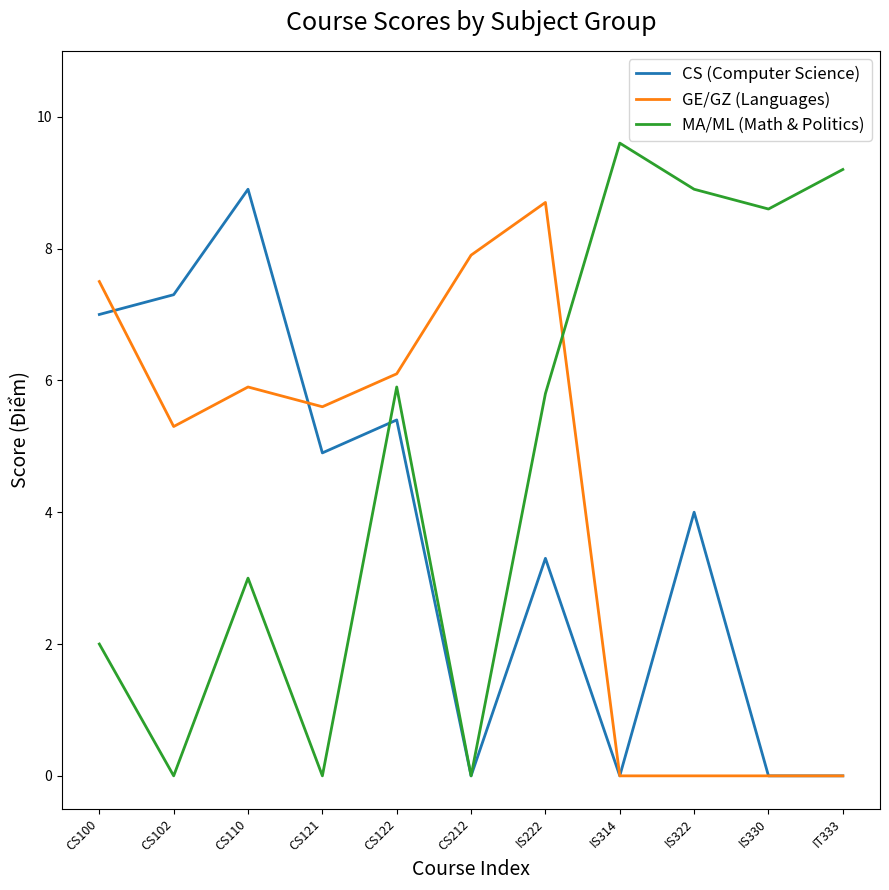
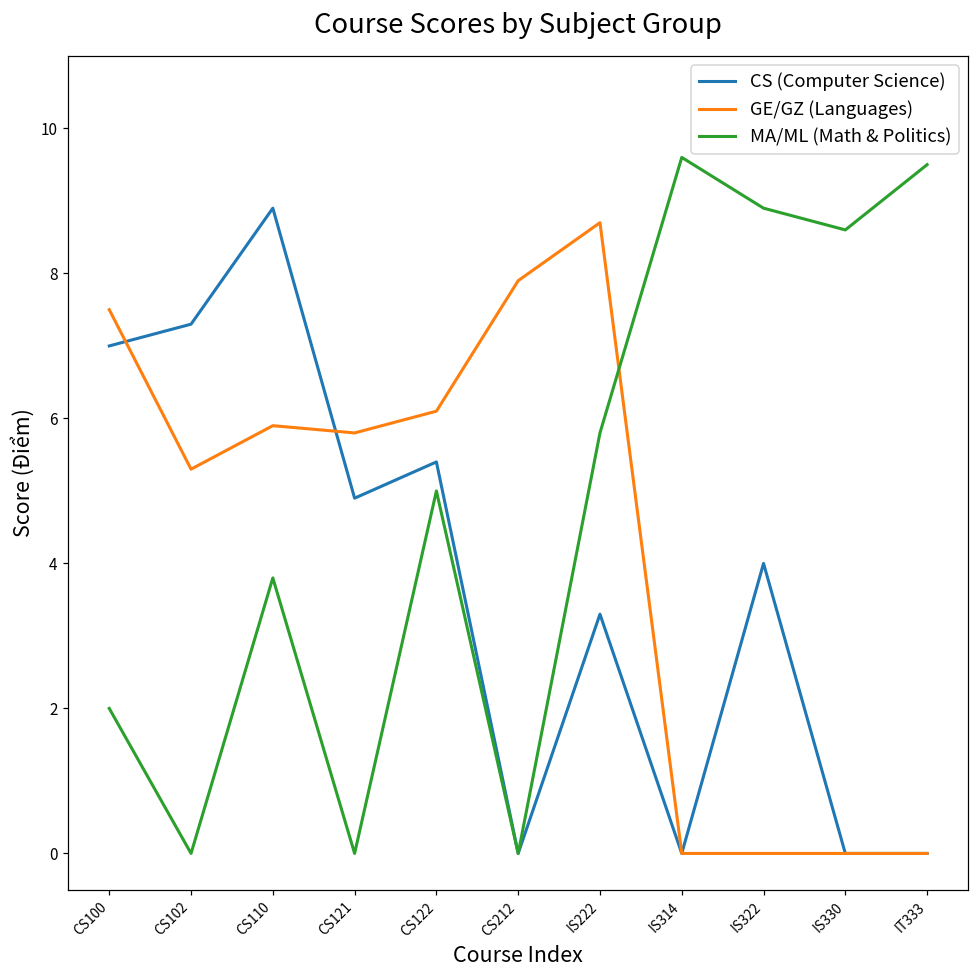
MA/ML (Math & Politics), CS110: 3.0 -> 3.8
GE/GZ (Languages), CS121: 5.6 -> 5.8
MA/ML (Math & Politics), CS122: 5.9 -> 5.0
MA/ML (Math & Politics), IT333: 9.2 -> 9.5
